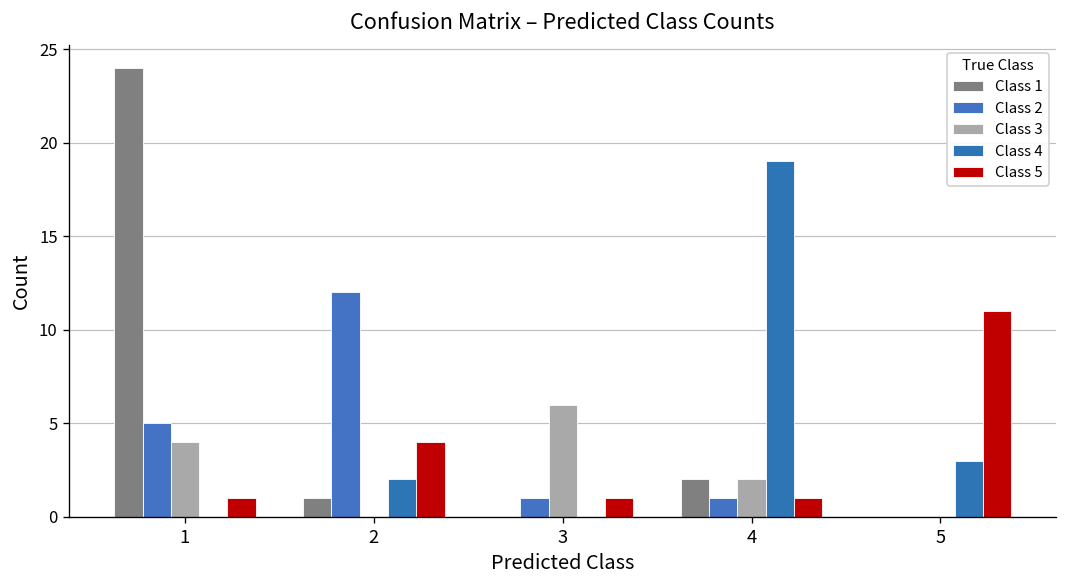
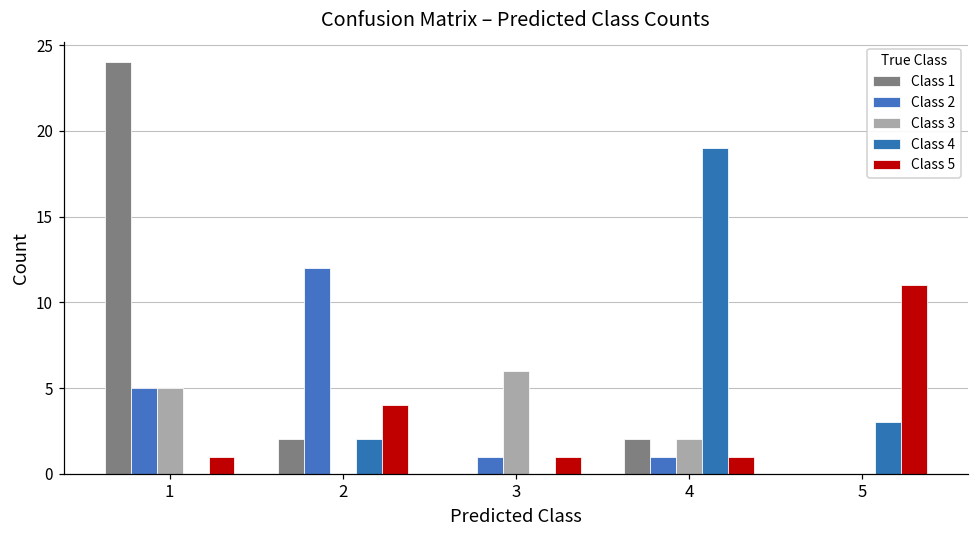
Class 3, 1: 4 -> 5
Class 1, 2: 1 -> 2
